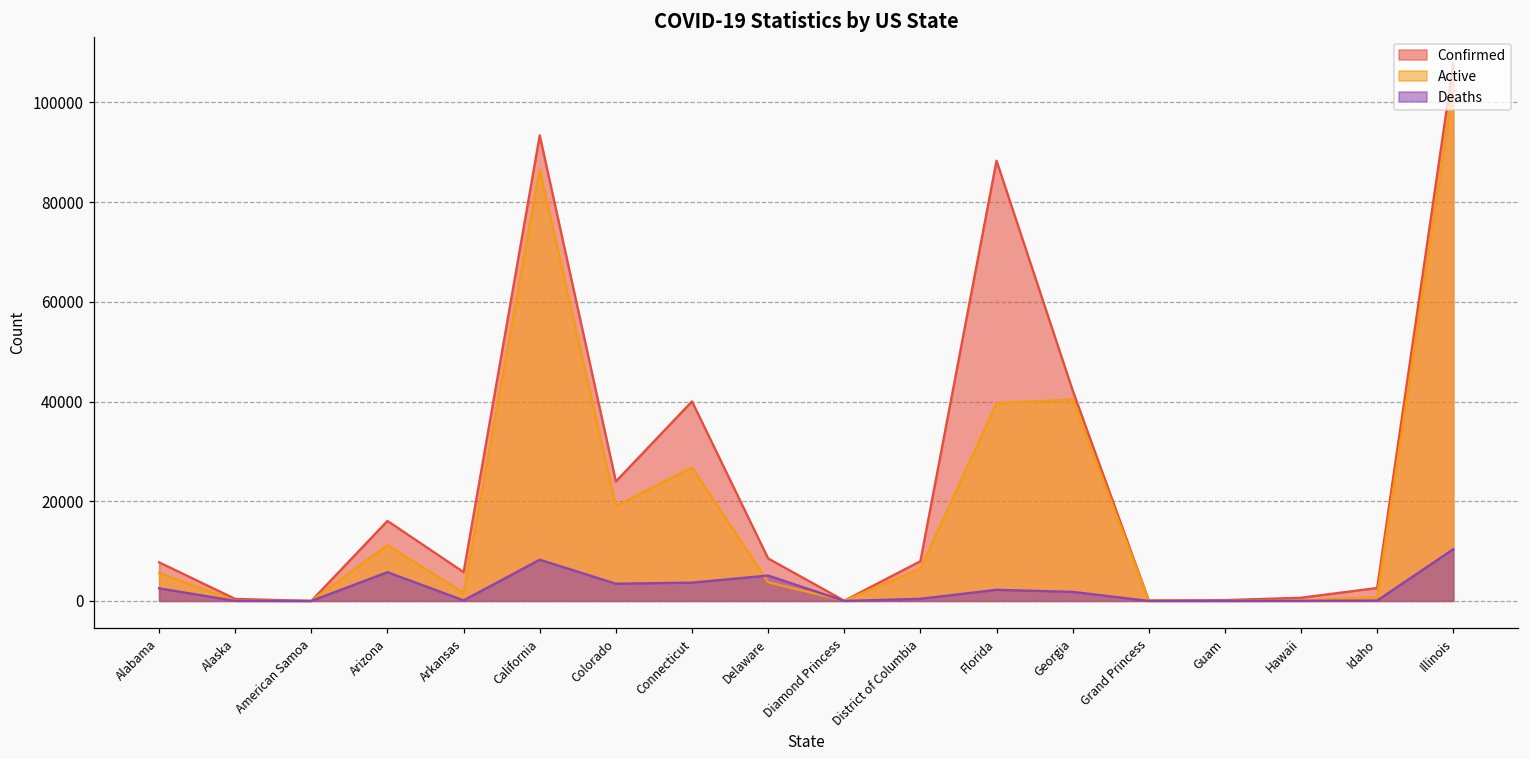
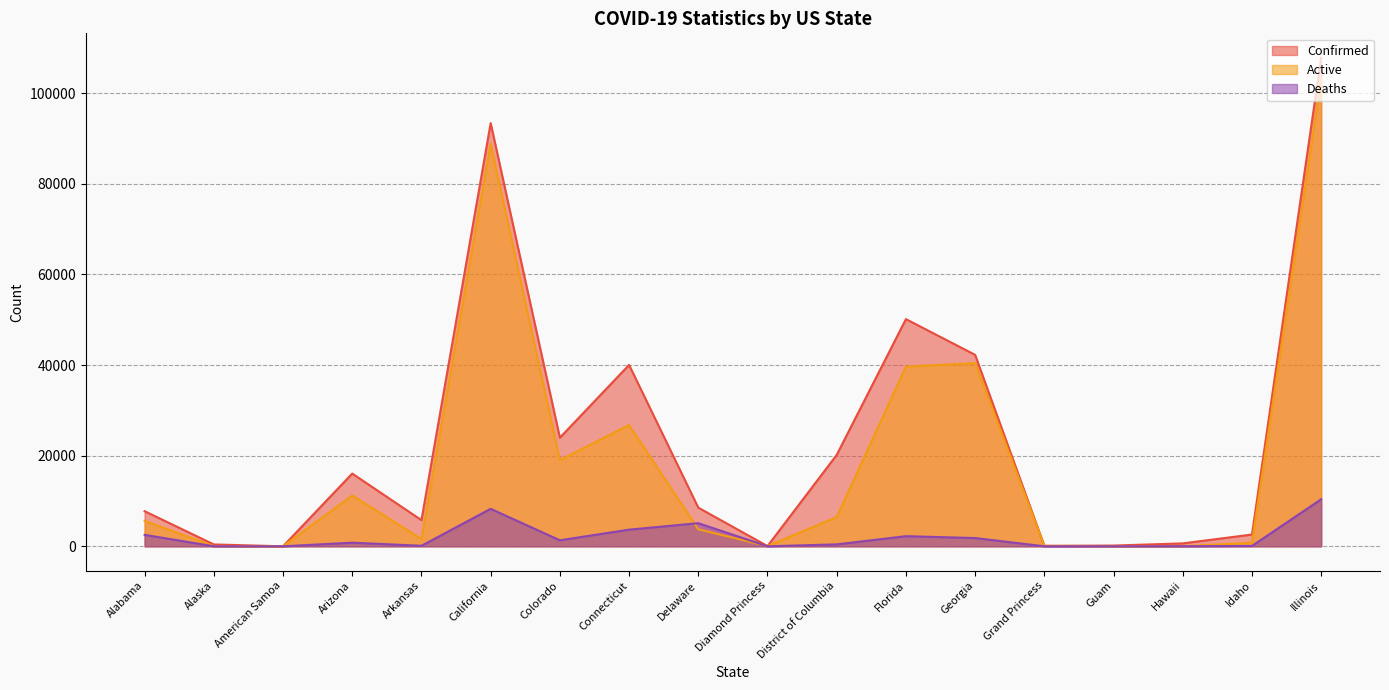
Deaths, Arizona: 6000 -> 1000
Active, California: 87000 -> 89000
Deaths, Colorado: 3000 -> 1000
Confirmed, District of Columbia: 8000 -> 20000
Confirmed, Florida: 88000 -> 50000
